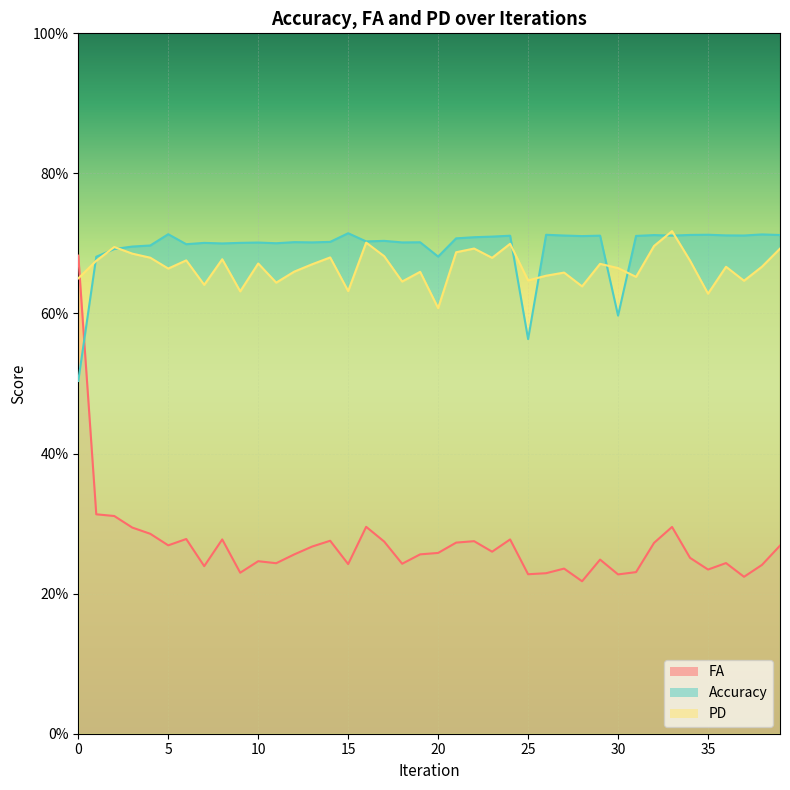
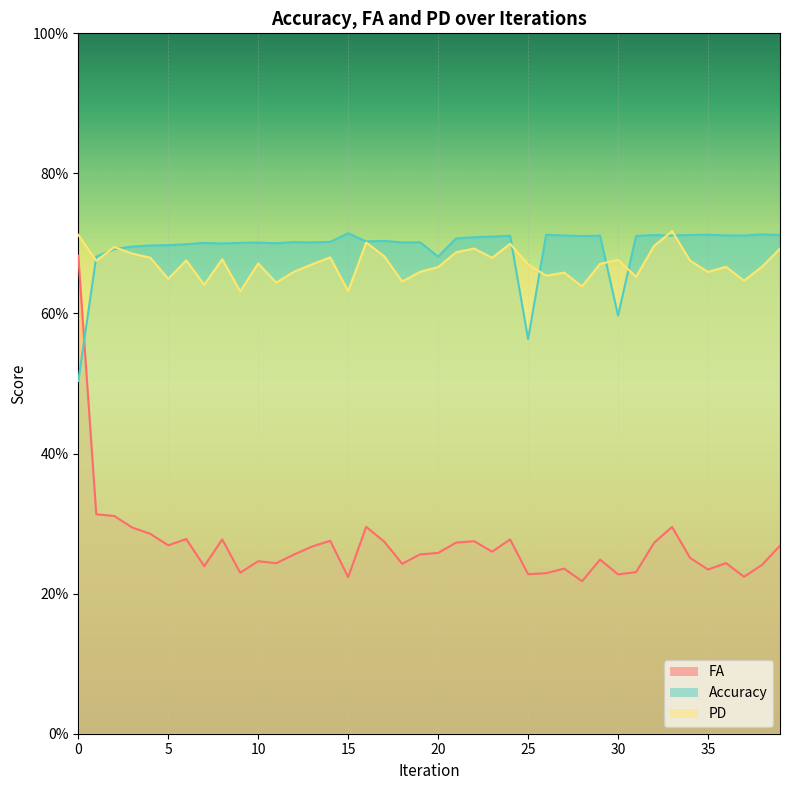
PD, 0: 65% -> 71%
Accuracy, 5: 71% -> 70%
PD, 5: 66% -> 65%
FA, 15: 24% -> 22%
PD, 20: 61% -> 67%
PD, 25: 65% -> 67%
PD, 30: 66% -> 68%
PD, 35: 63% -> 66%
